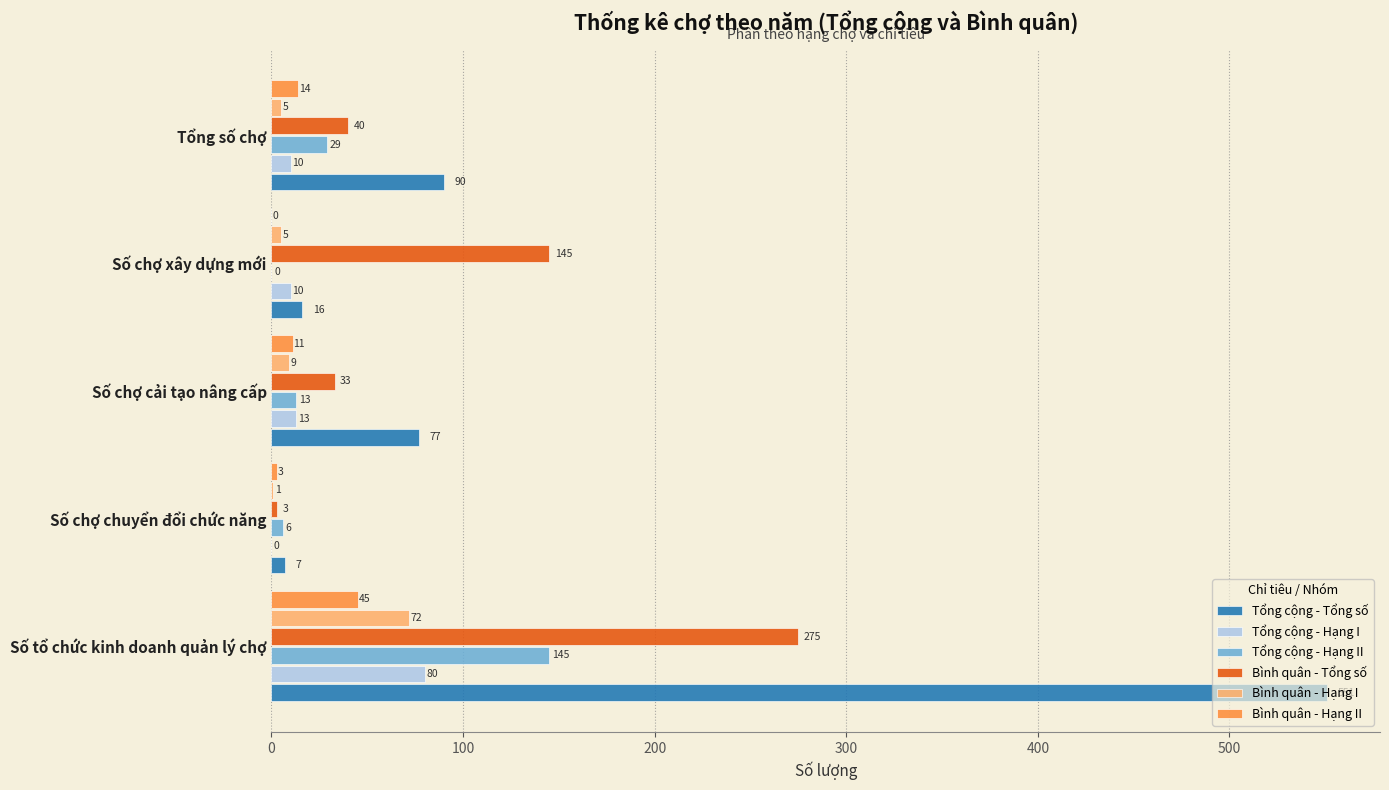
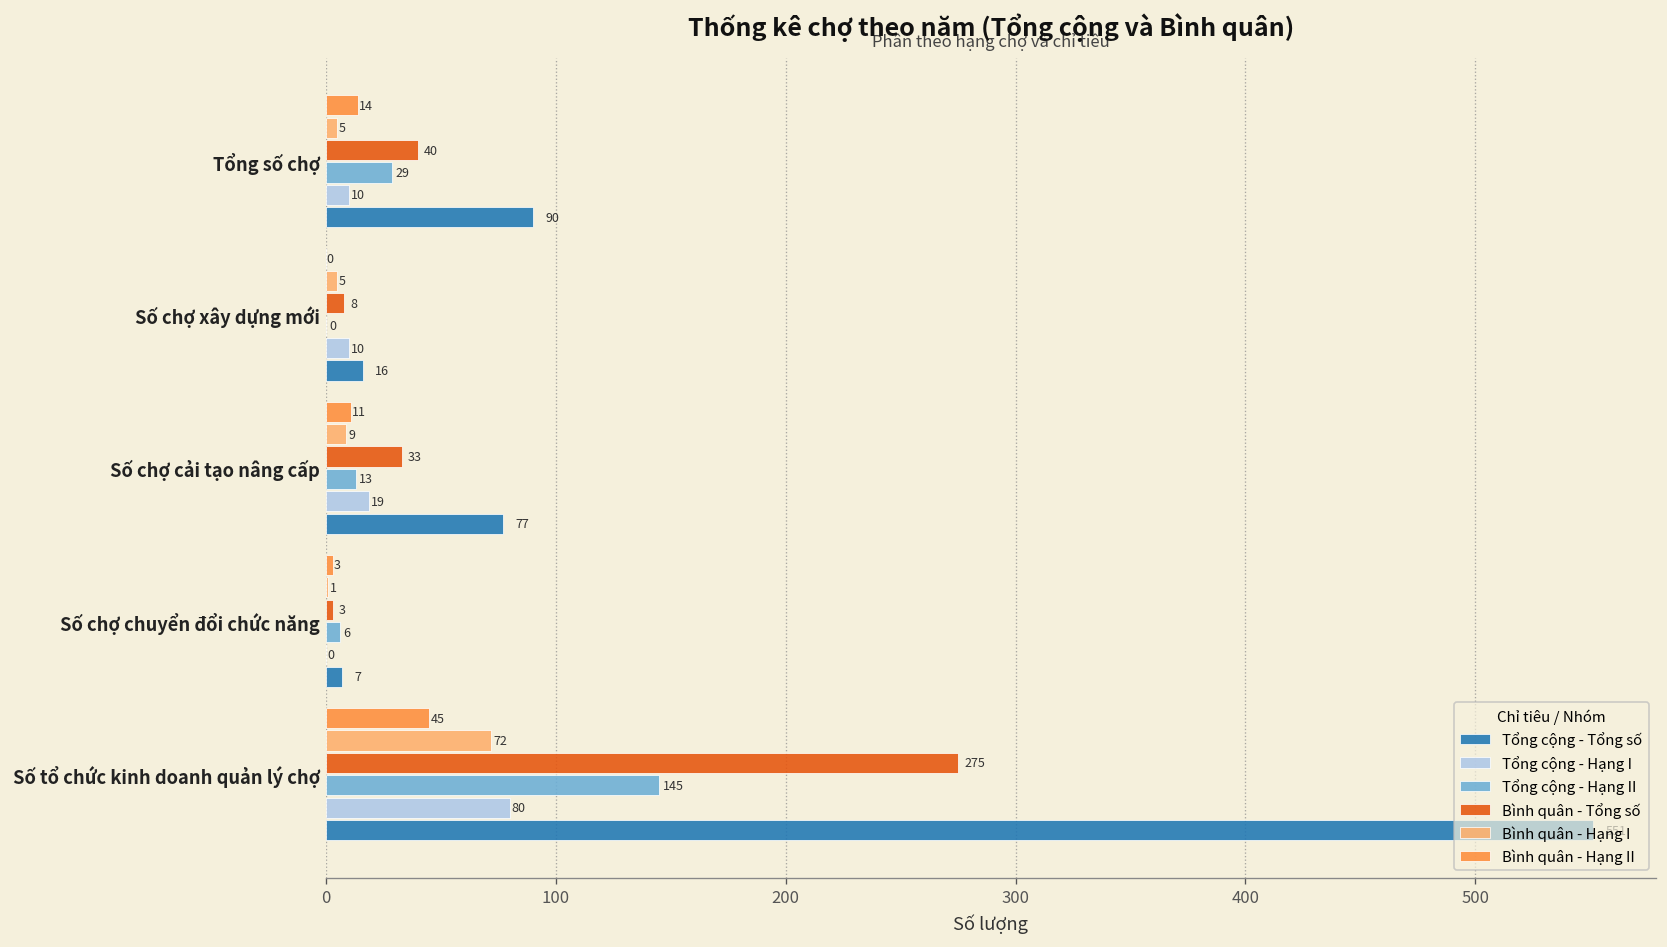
Bình quân - Tổng số, Số chợ xây dựng mới: 145 -> 8
Tổng cộng - Hạng I, Số chợ cải tạo nâng cấp: 13 -> 19
